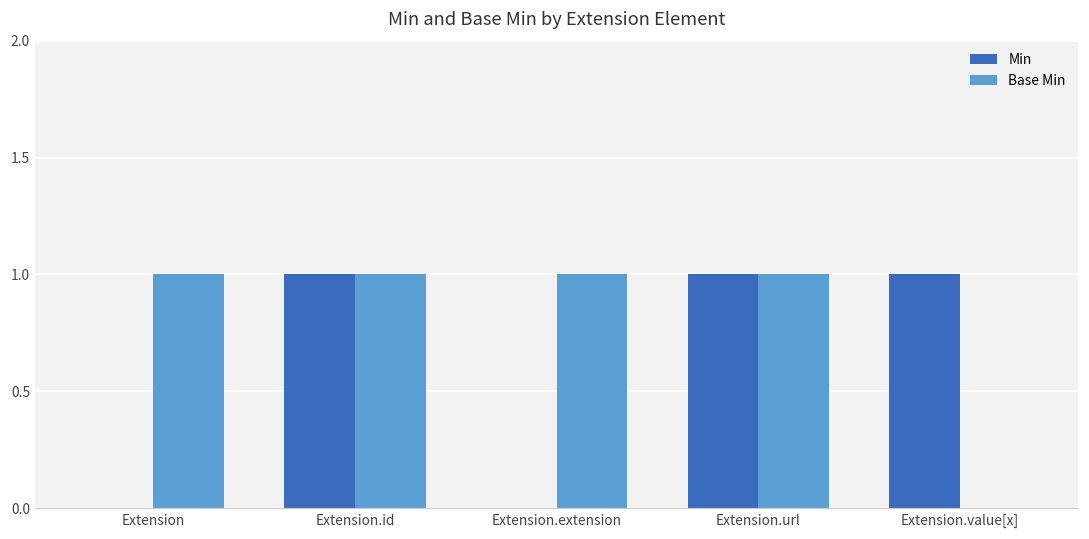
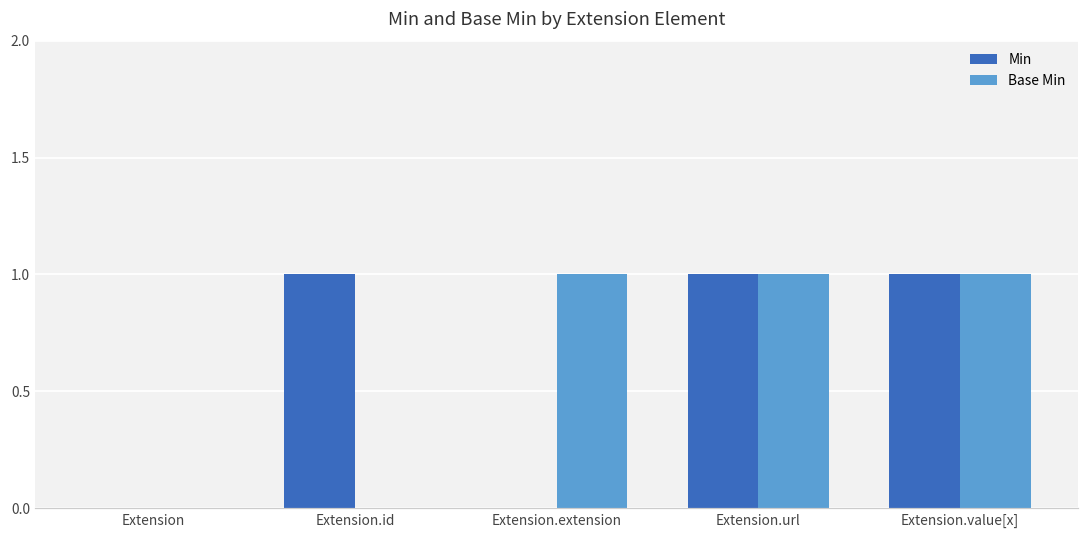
Base Min, Extension: 1 -> 0
Base Min, Extension.id: 1 -> 0
Base Min, Extension.value[x]: 0 -> 1
